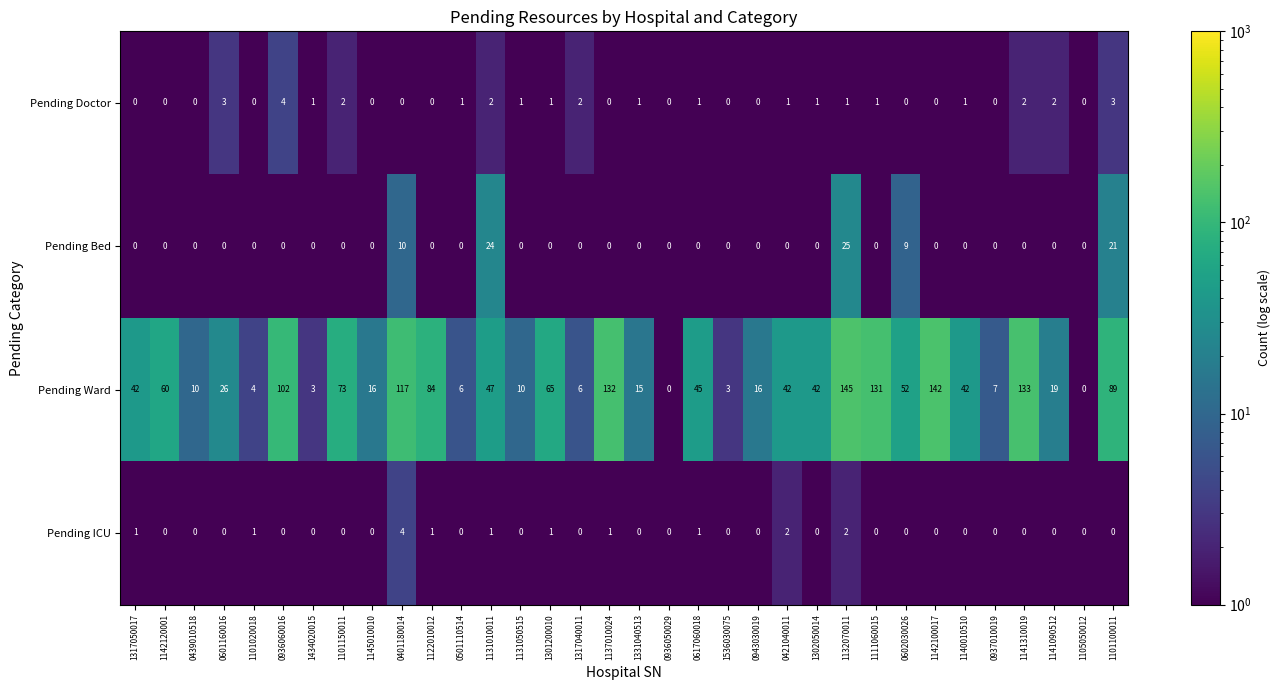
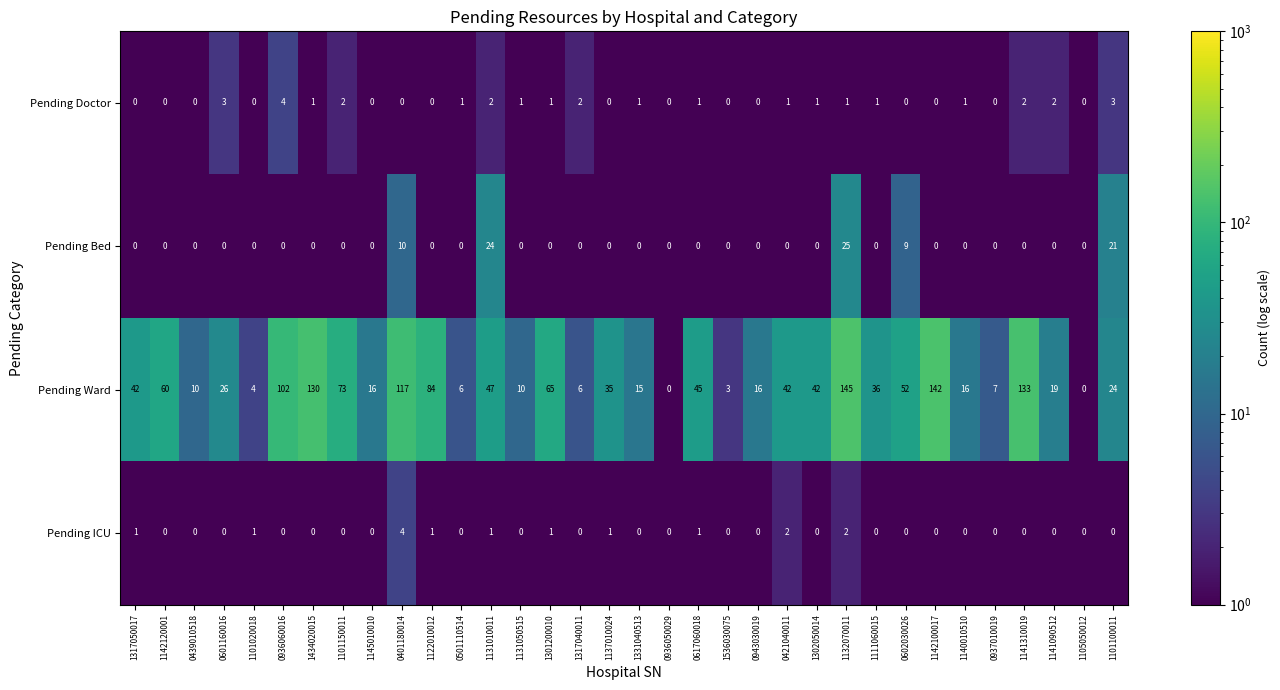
Pending Ward, 1434020015: 3 -> 130
Pending Ward, 1137010024: 132 -> 35
Pending Ward, 1111060015: 131 -> 36
Pending Ward, 1140010510: 42 -> 16
Pending Ward, 1101100011: 89 -> 24
